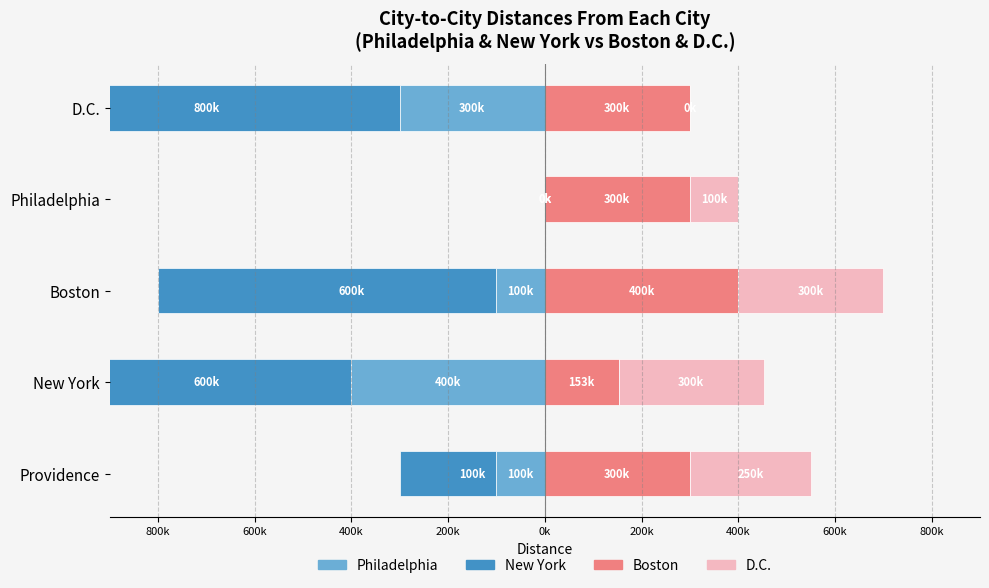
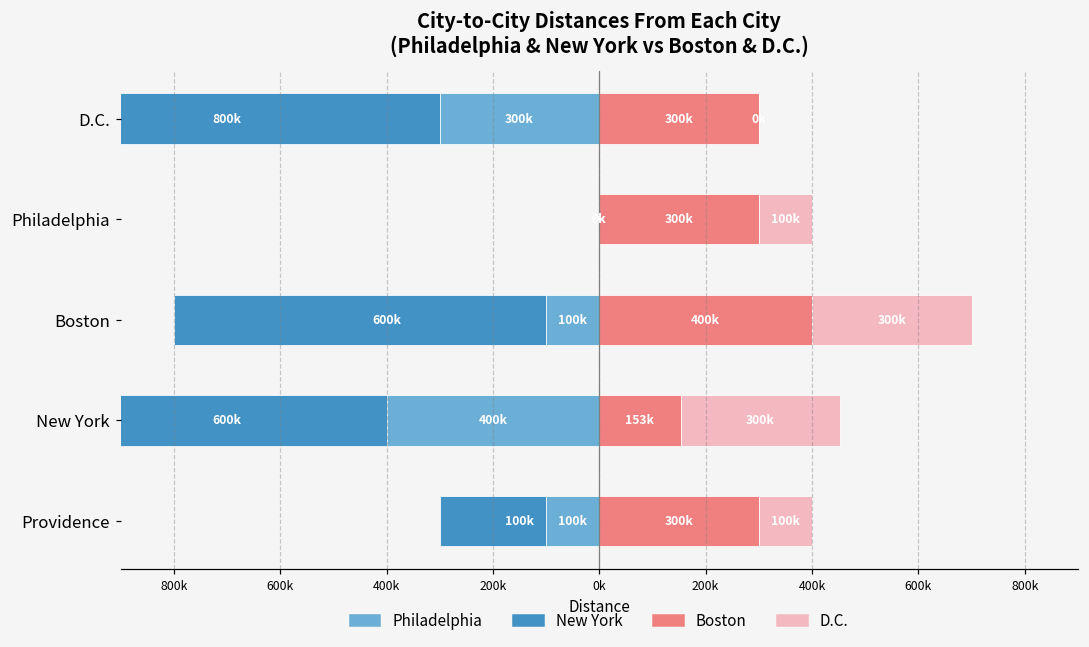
D.C., Providence: 250k -> 100k
